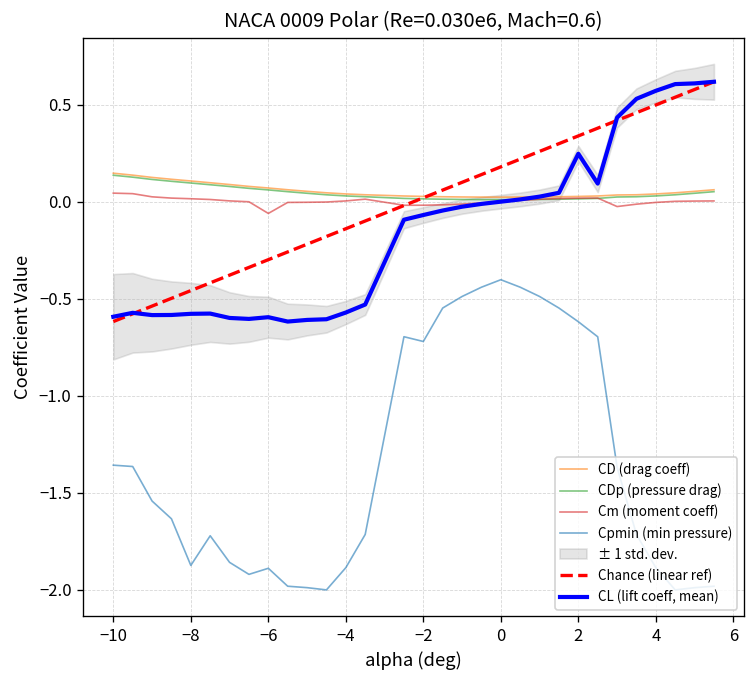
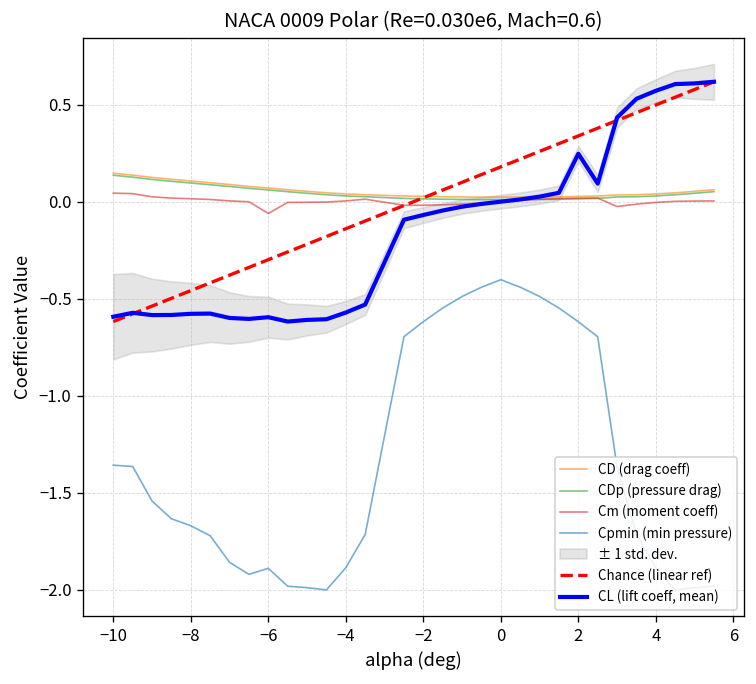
Cpmin (min pressure), −8: -1.88 -> -1.67
Cpmin (min pressure), −2: -0.72 -> -0.62
